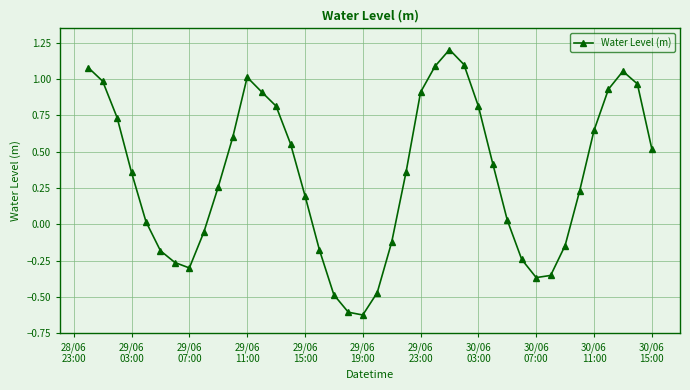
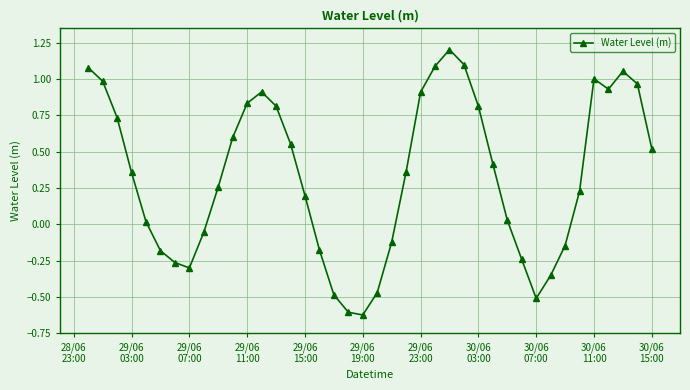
29/06 11:00: 1.01 -> 0.83
30/06 07:00: -0.37 -> -0.51
30/06 11:00: 0.65 -> 1.00
